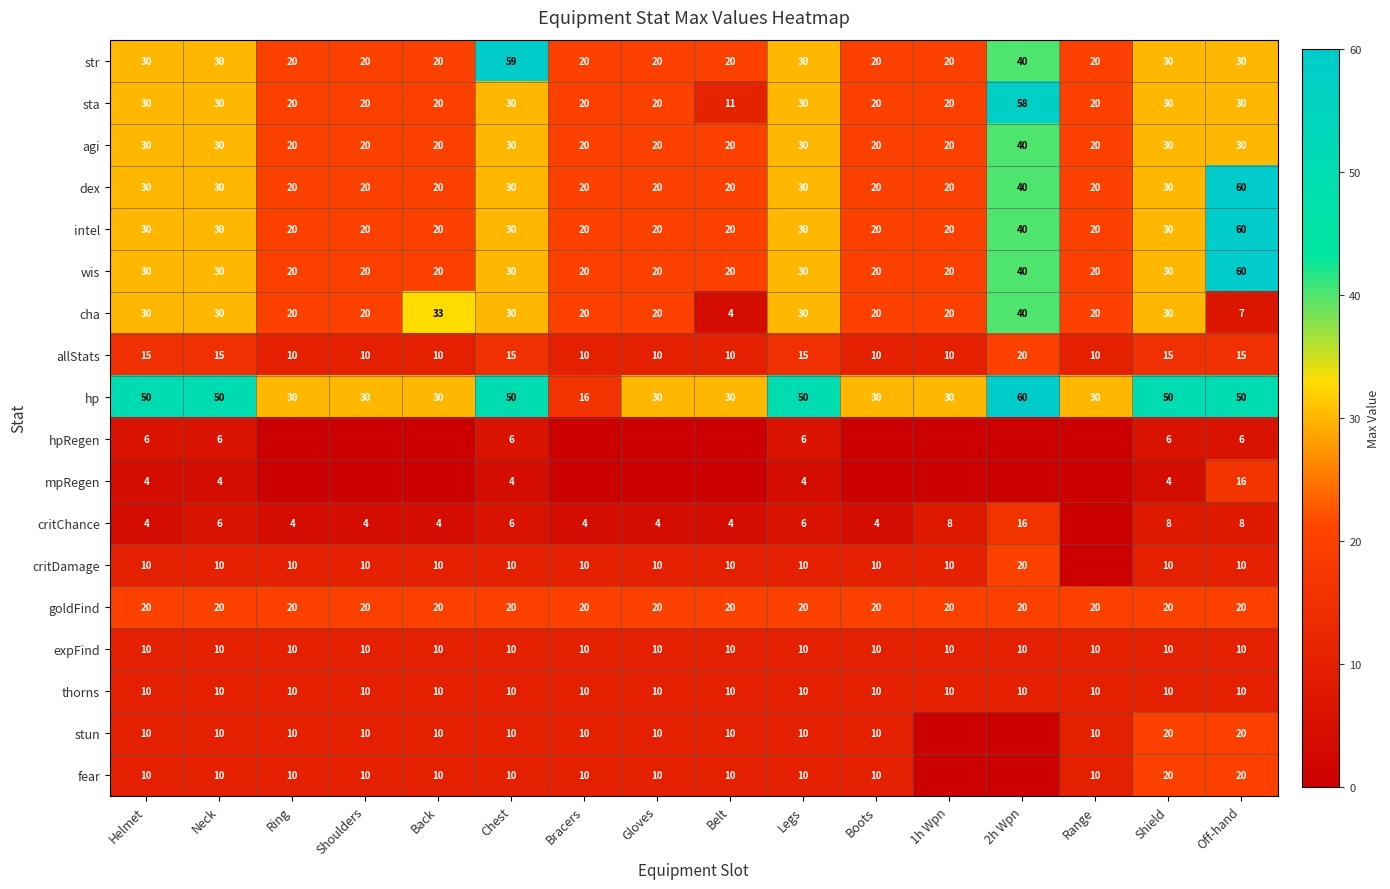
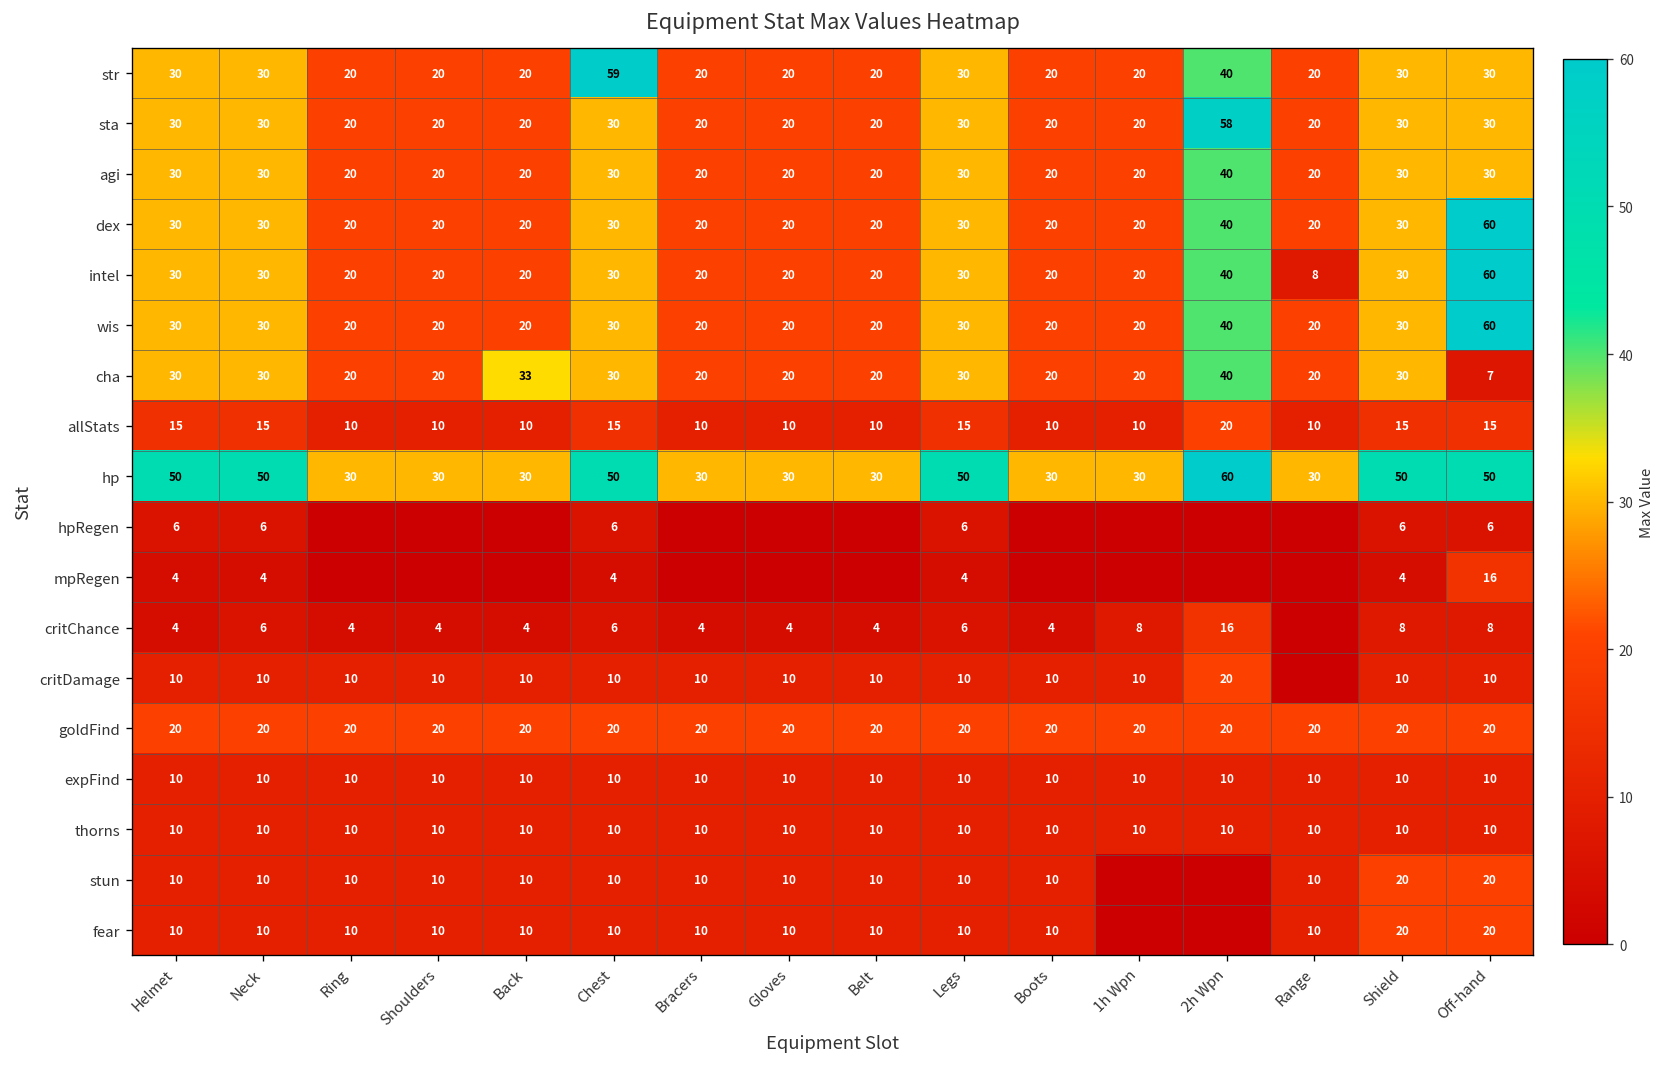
sta, Belt: 11 -> 20
intel, Range: 20 -> 8
cha, Belt: 4 -> 20
hp, Bracers: 16 -> 30
